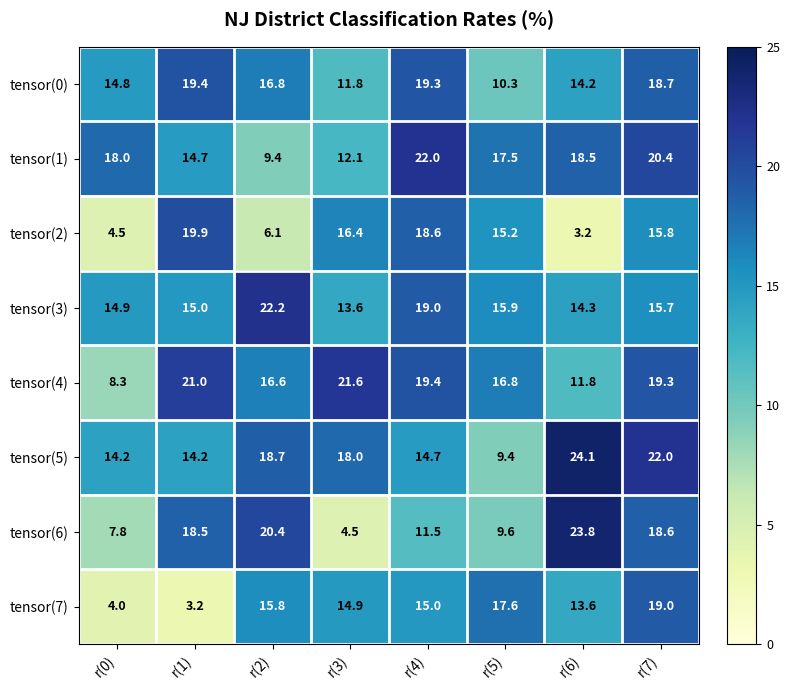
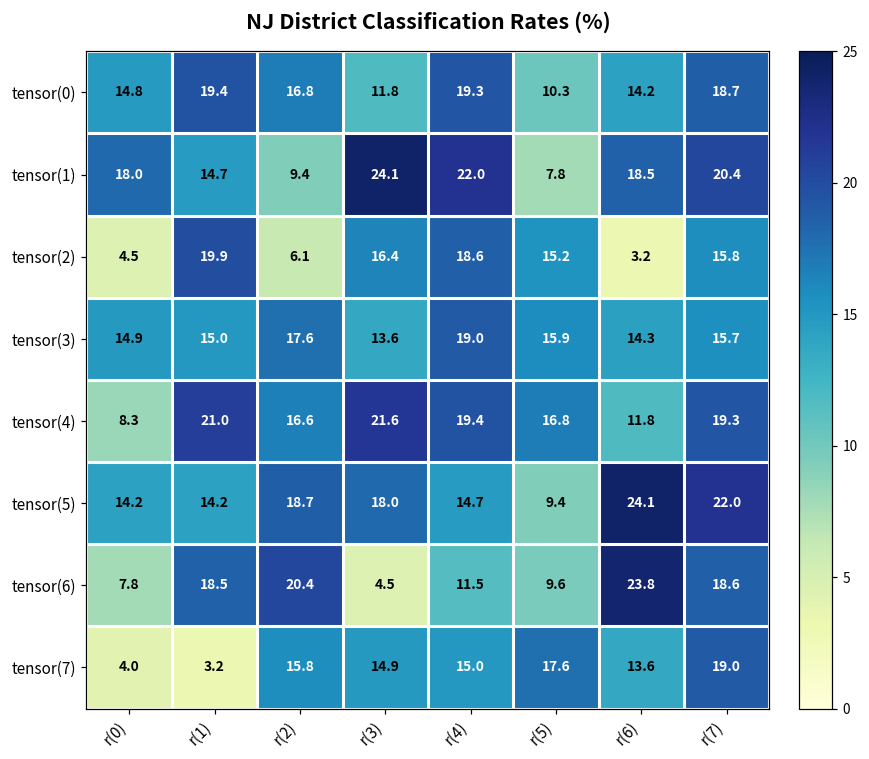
tensor(1), r(3): 12.1 -> 24.1
tensor(1), r(5): 17.5 -> 7.8
tensor(3), r(2): 22.2 -> 17.6
